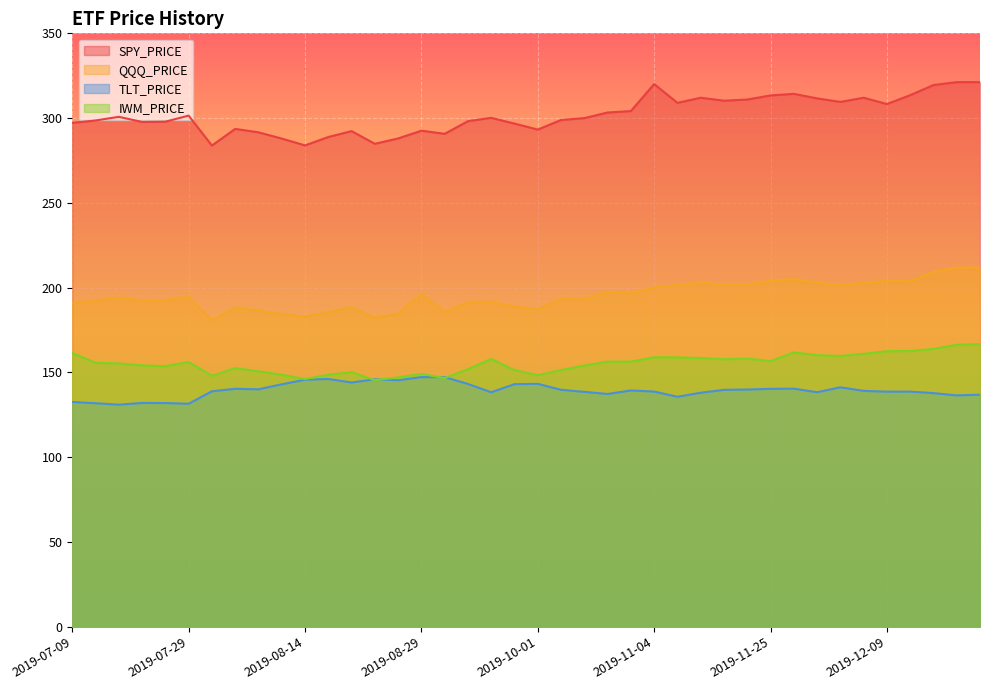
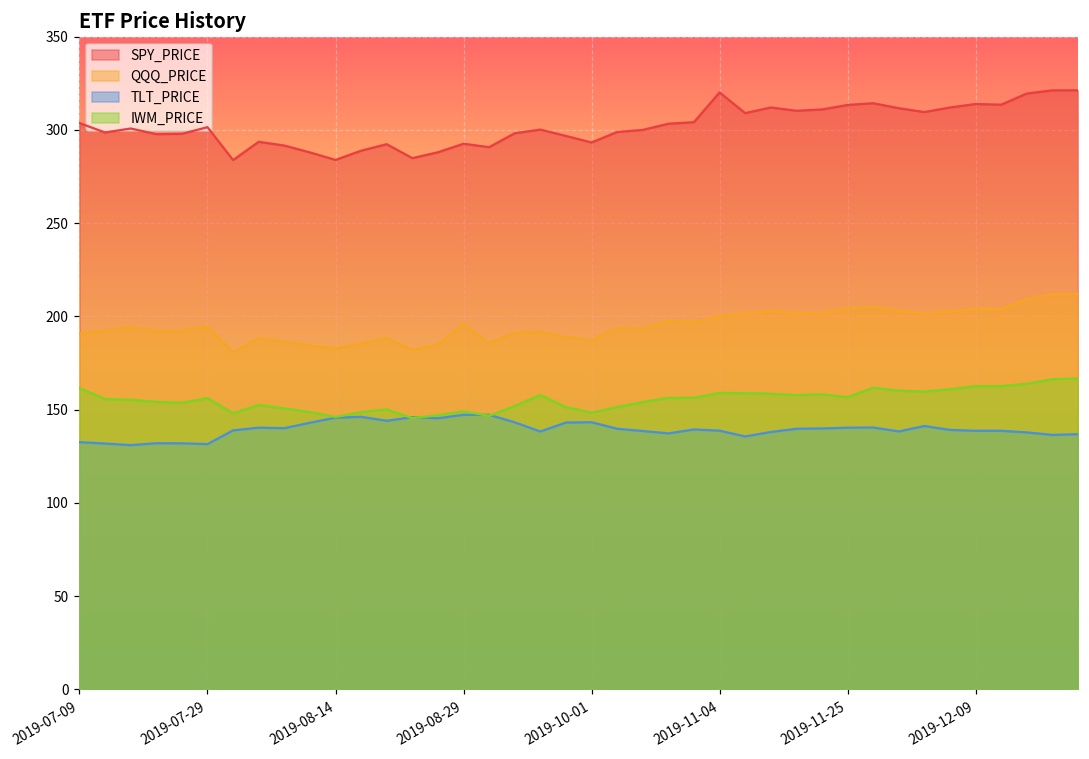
SPY_PRICE, 2019-07-09: 297 -> 304
SPY_PRICE, 2019-12-09: 308 -> 314
